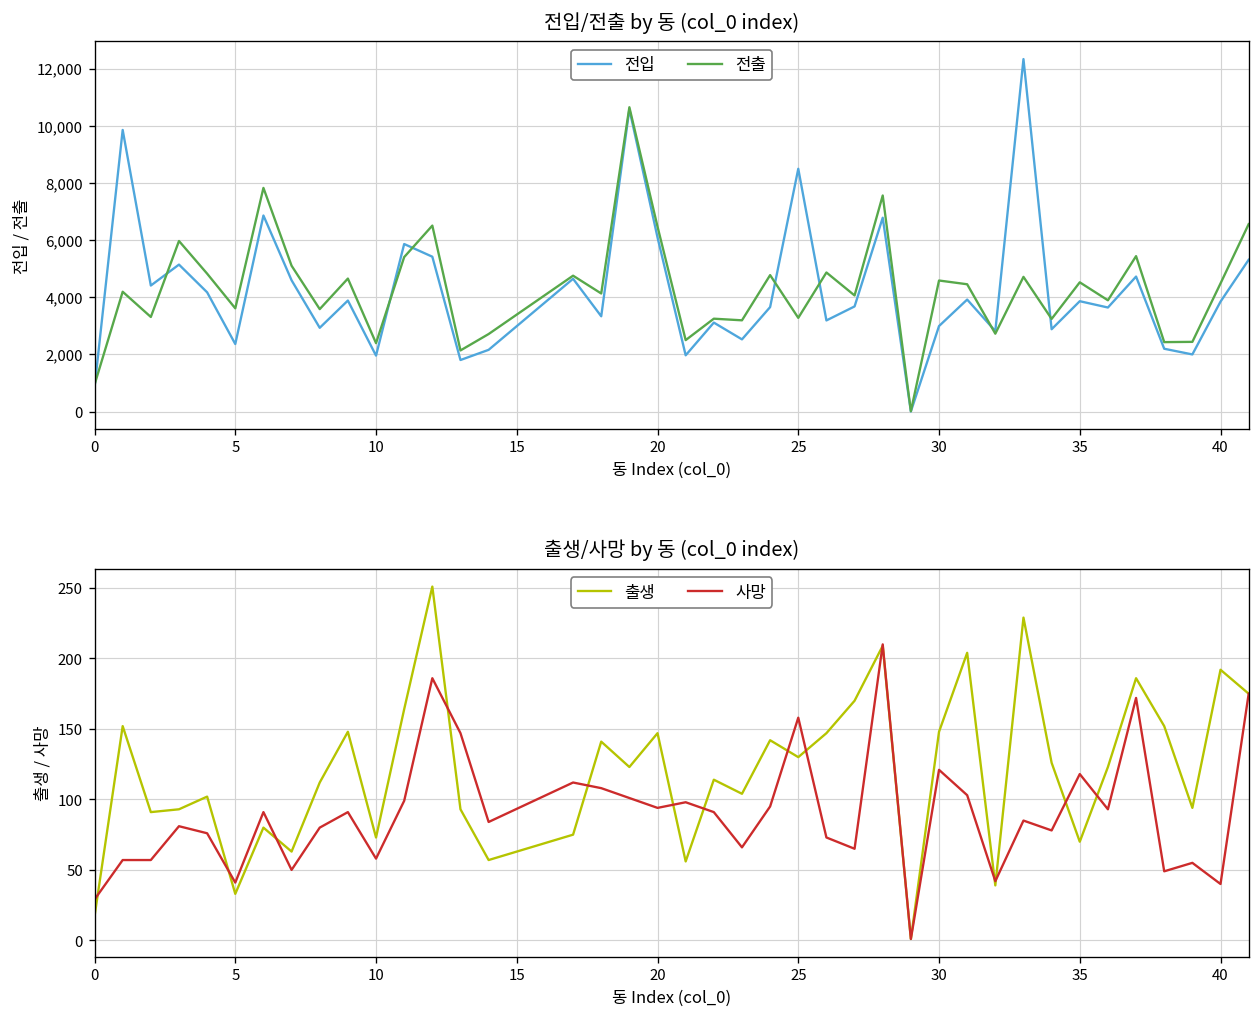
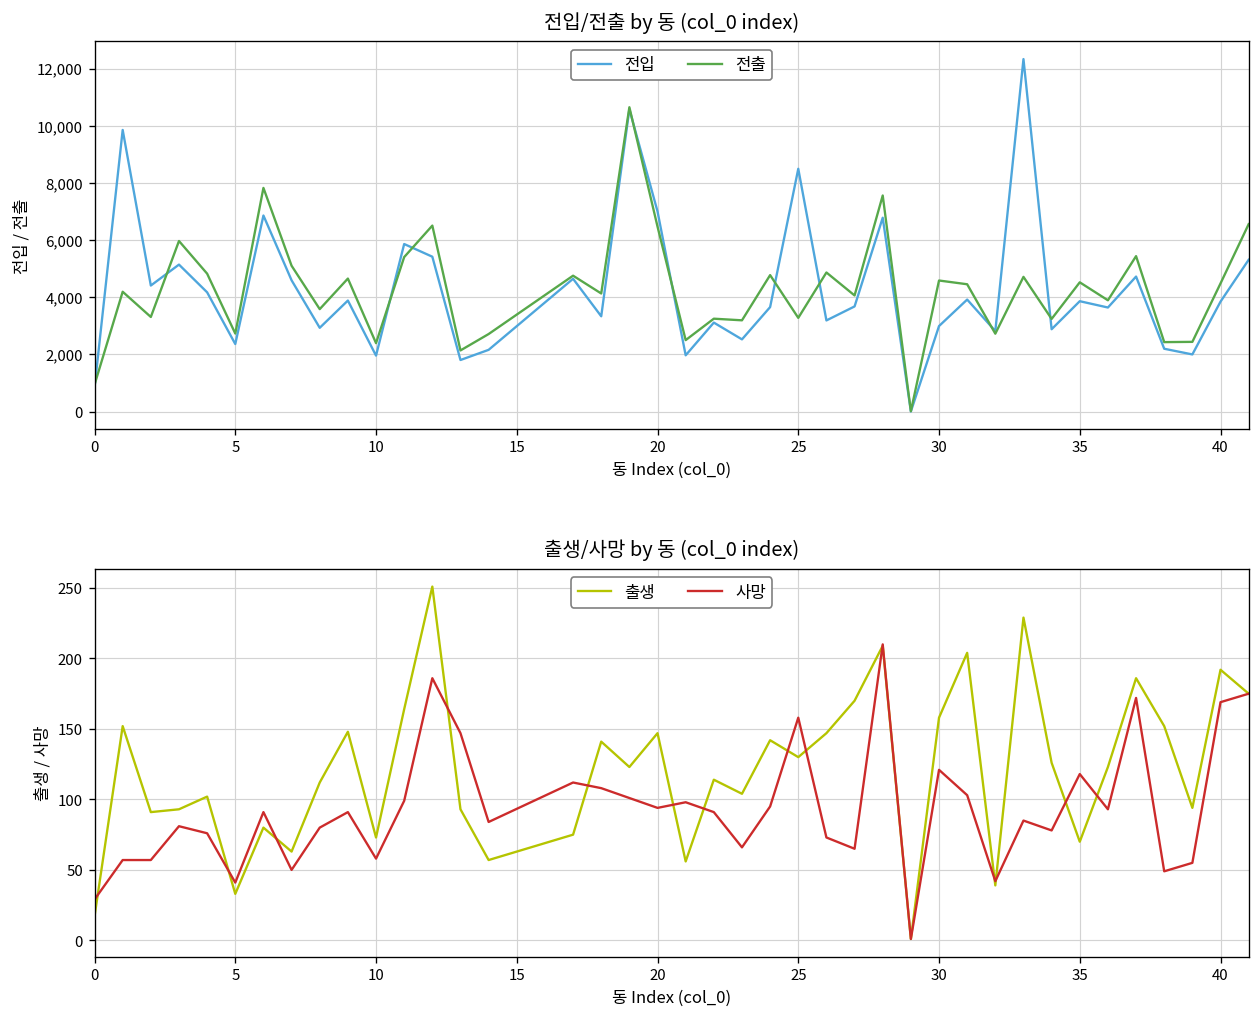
전입/전출 by 동 (col_0 index), 전출, 5: 3,600 -> 2,700
전입/전출 by 동 (col_0 index), 전입, 20: 6,100 -> 7,000
출생/사망 by 동 (col_0 index), 출생, 30: 148 -> 158
출생/사망 by 동 (col_0 index), 사망, 40: 40 -> 169
